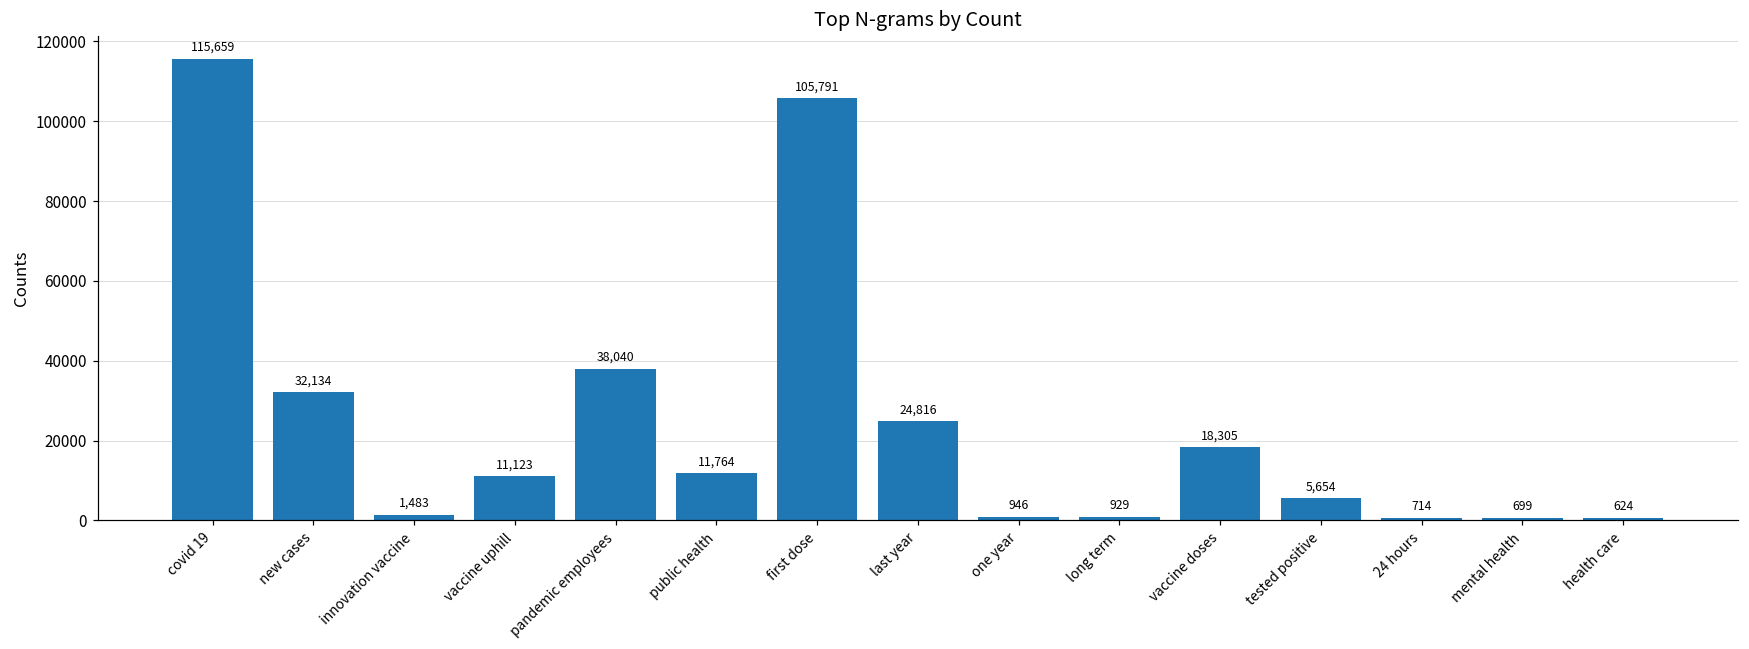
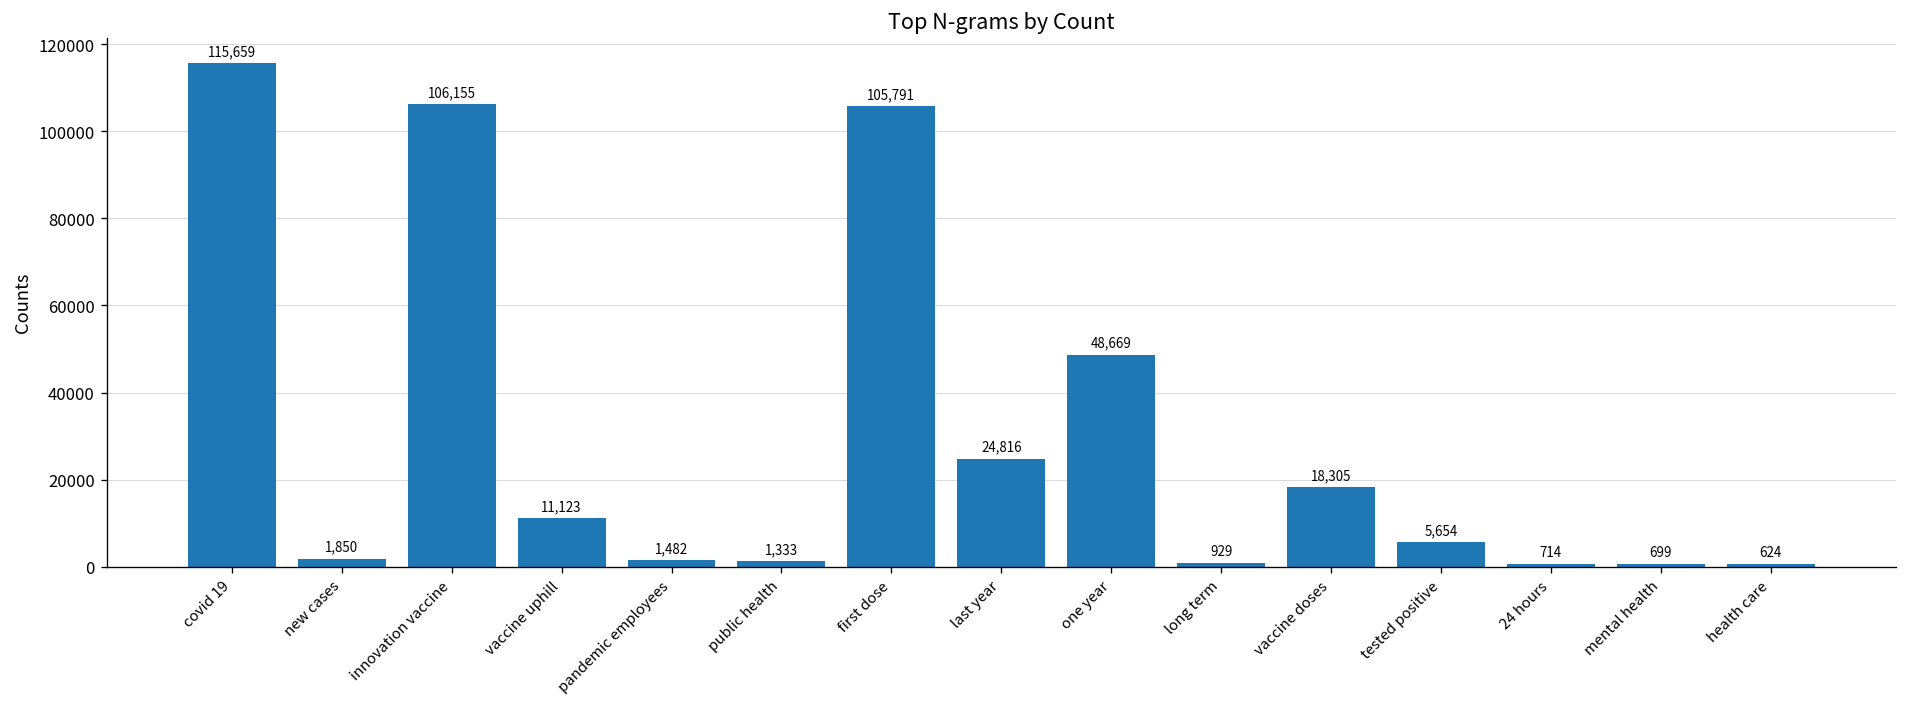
new cases: 32,134 -> 1,850
innovation vaccine: 1,483 -> 106,155
pandemic employees: 38,040 -> 1,482
public health: 11,764 -> 1,333
one year: 946 -> 48,669
